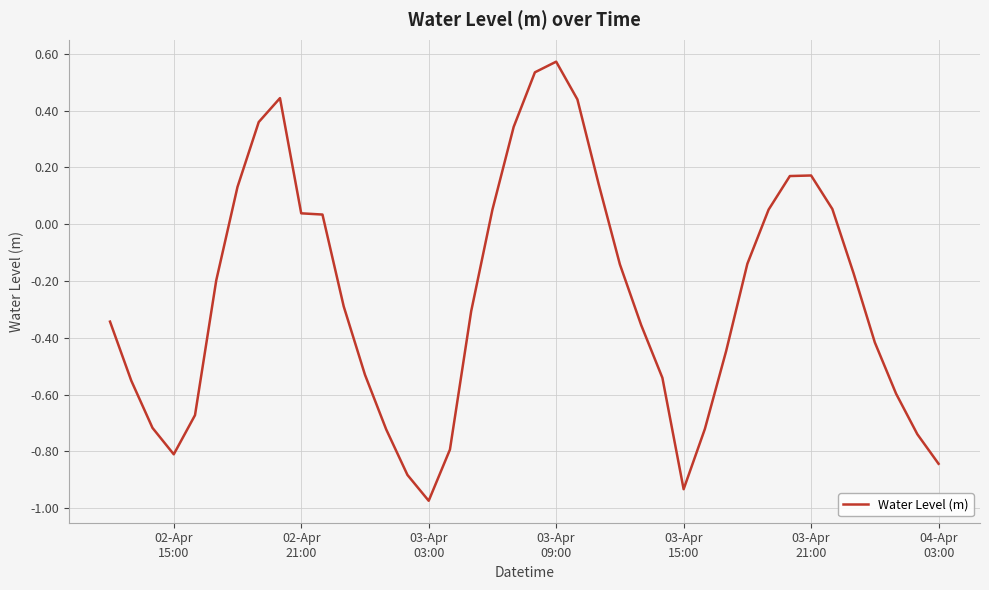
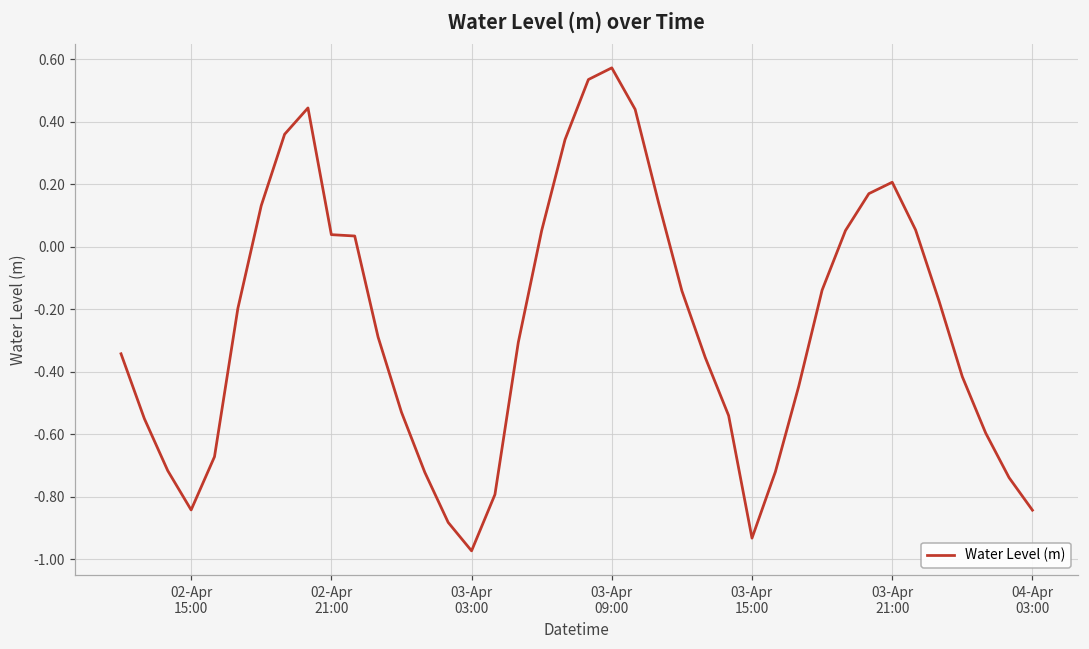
02-Apr 15:00: -0.81 -> -0.84
03-Apr 21:00: 0.17 -> 0.21
